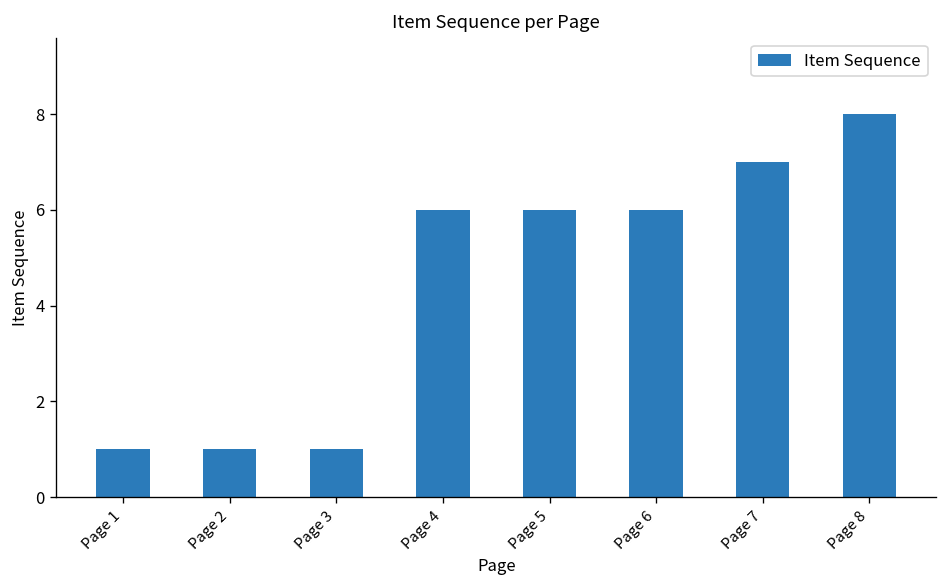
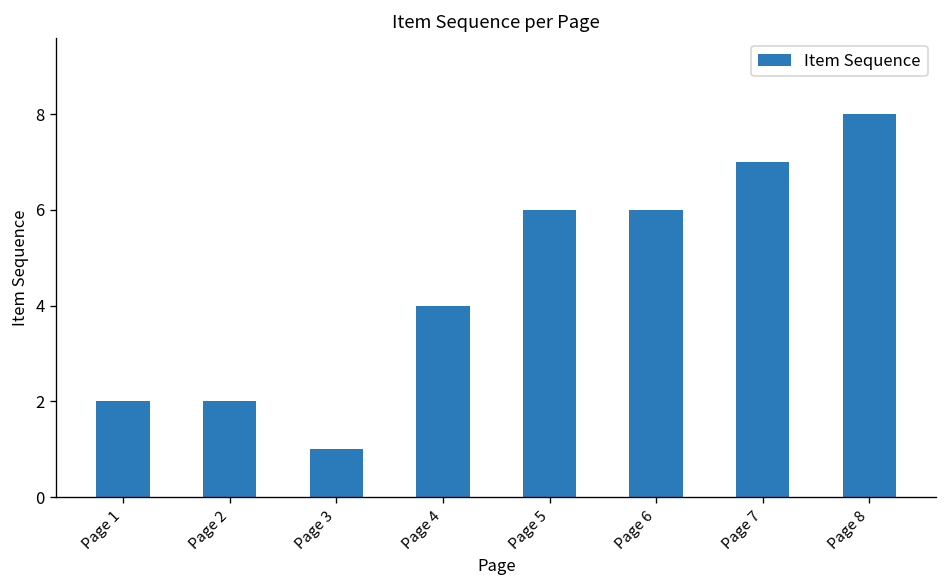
Page 1: 1 -> 2
Page 2: 1 -> 2
Page 4: 6 -> 4
